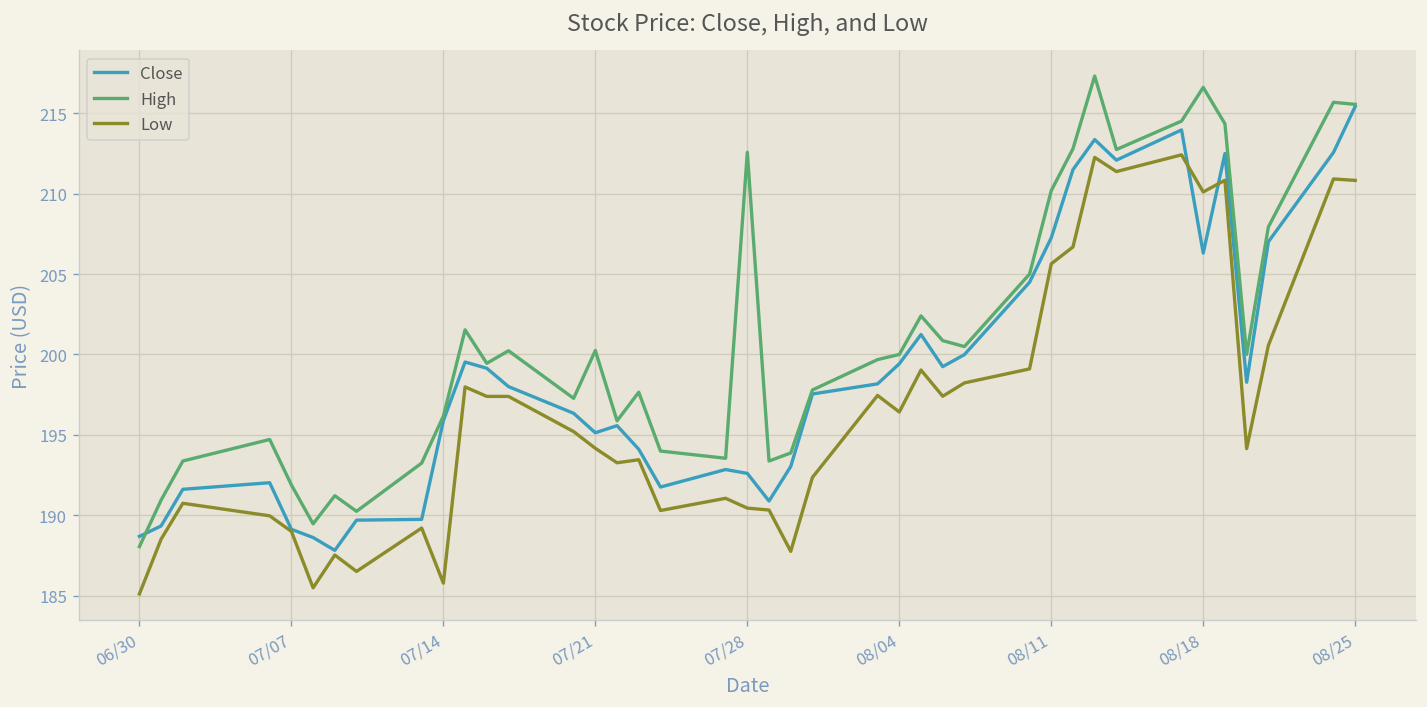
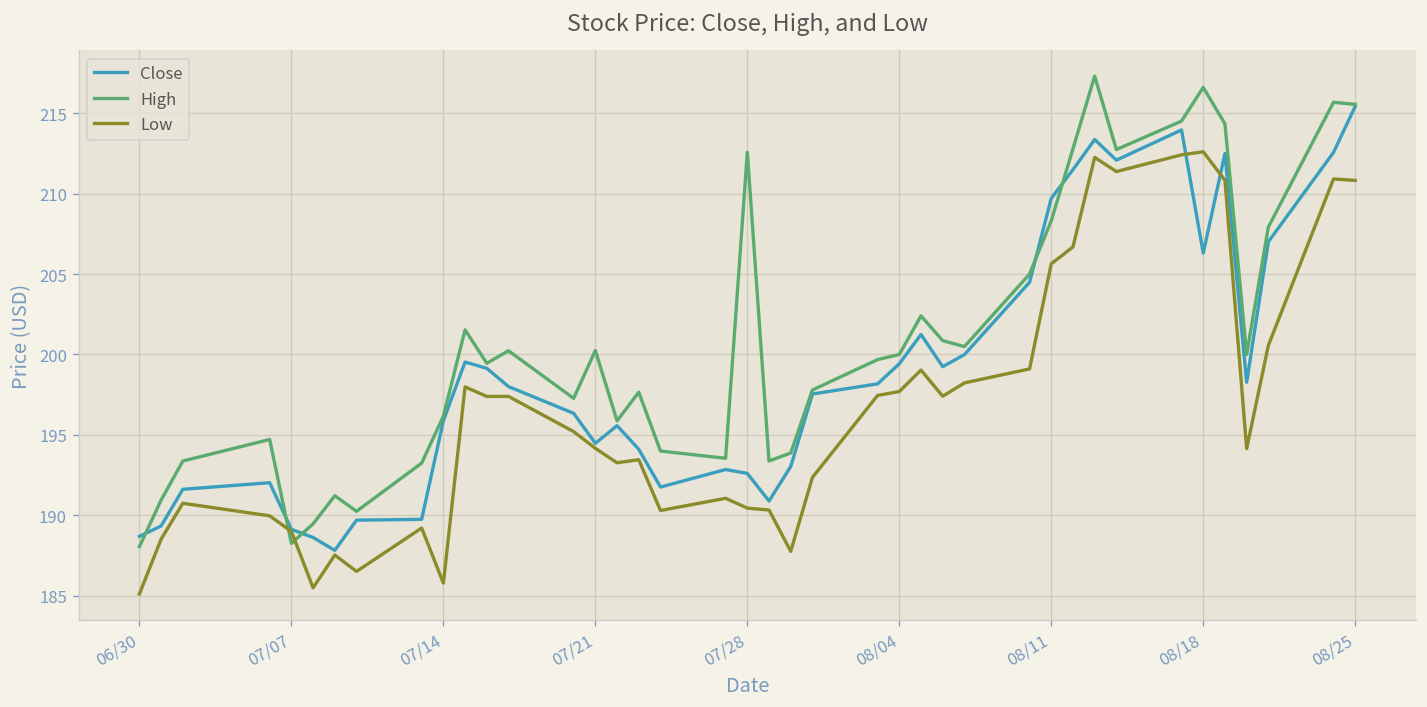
High, 07/07: 191.9 -> 188.2
Close, 07/21: 195.1 -> 194.5
Low, 08/04: 196.4 -> 197.7
Close, 08/11: 207.3 -> 209.7
High, 08/11: 210.2 -> 208.3
Low, 08/18: 210.1 -> 212.6
